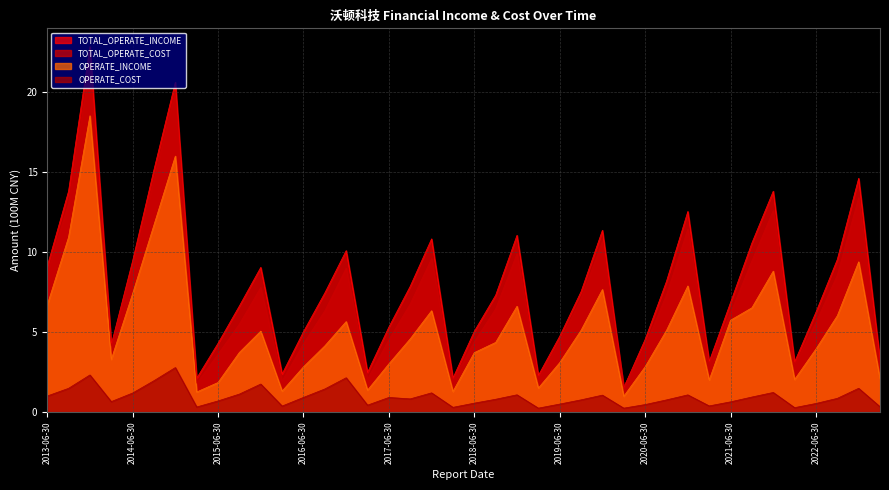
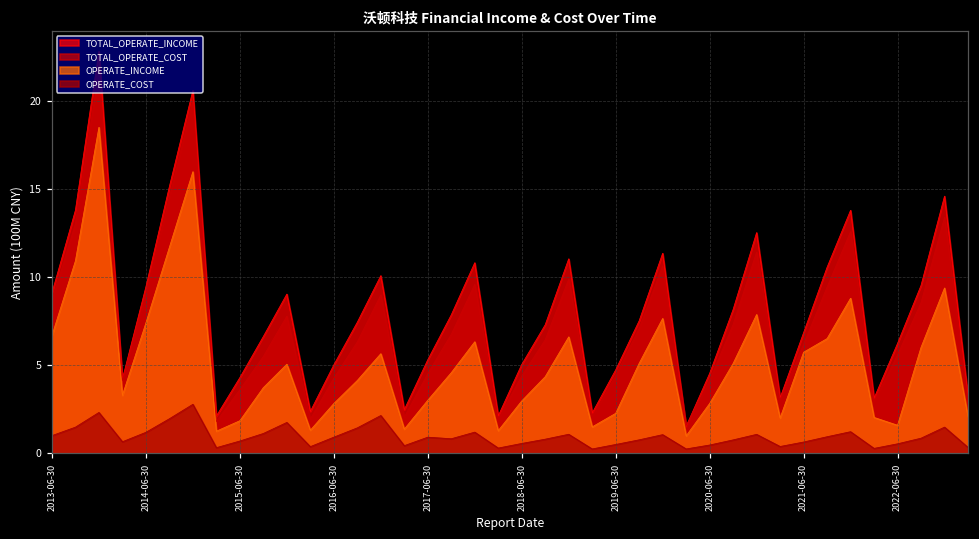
OPERATE_INCOME, 2018-06-30: 3.7 -> 3.0
OPERATE_INCOME, 2019-06-30: 3.1 -> 2.3
OPERATE_INCOME, 2022-06-30: 3.9 -> 1.6
